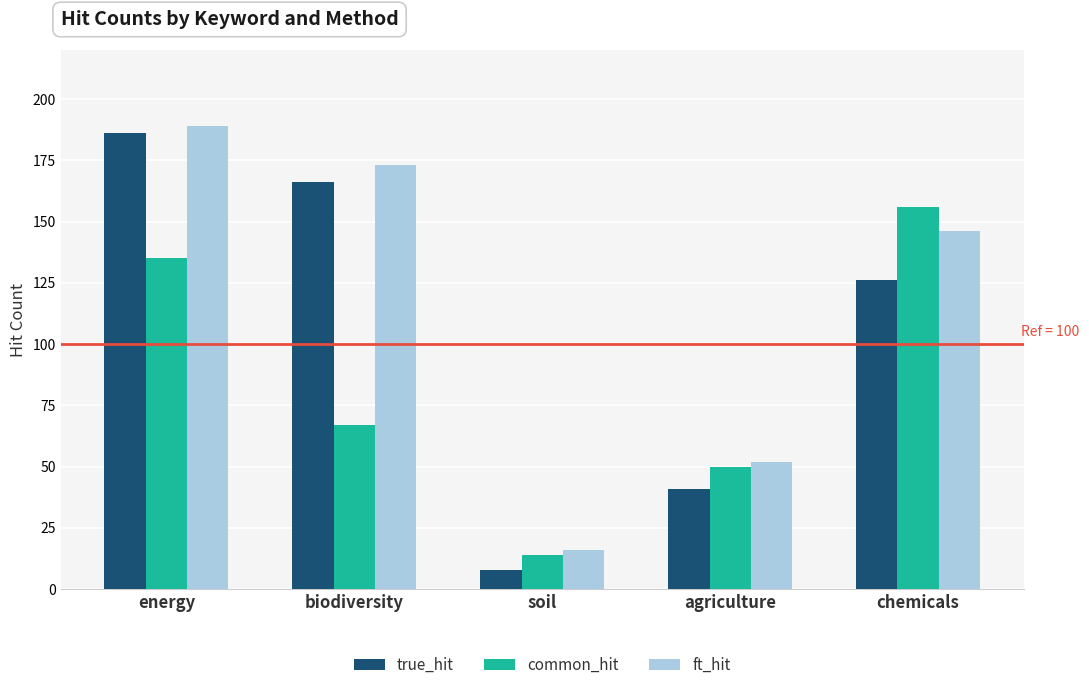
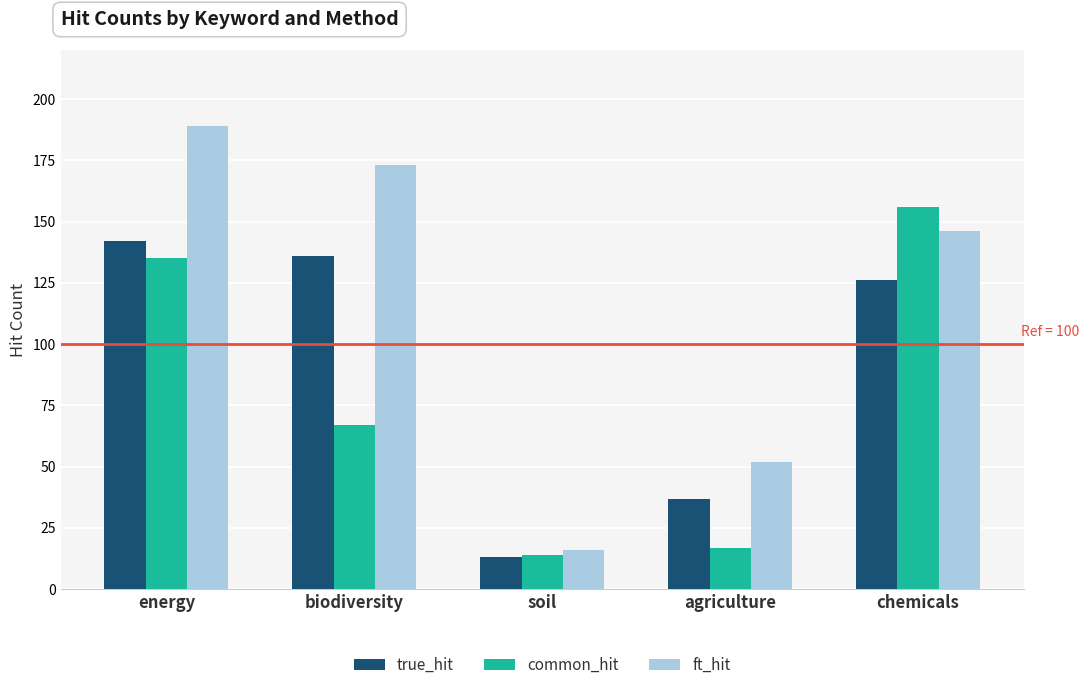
true_hit, energy: 186 -> 142
true_hit, biodiversity: 166 -> 136
true_hit, soil: 8 -> 13
true_hit, agriculture: 41 -> 37
common_hit, agriculture: 50 -> 17
